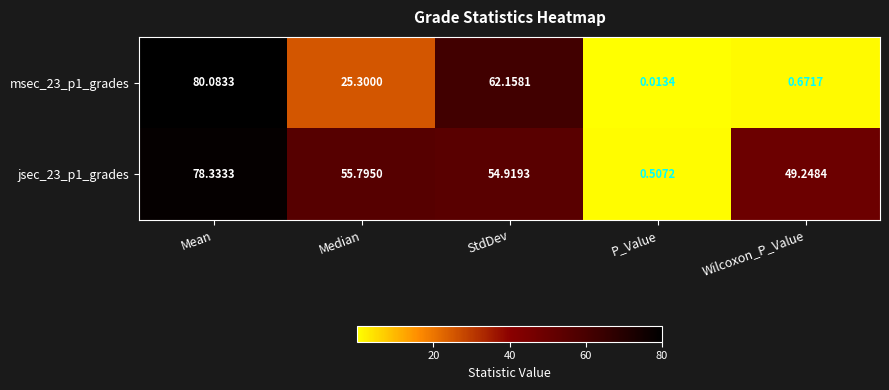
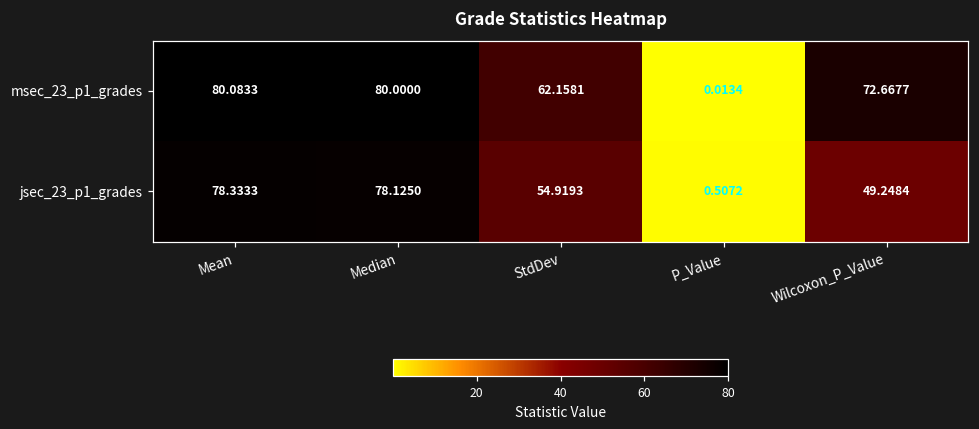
msec_23_p1_grades, Median: 25.3000 -> 80.0000
msec_23_p1_grades, Wilcoxon_P_Value: 0.6717 -> 72.6677
jsec_23_p1_grades, Median: 55.7950 -> 78.1250
